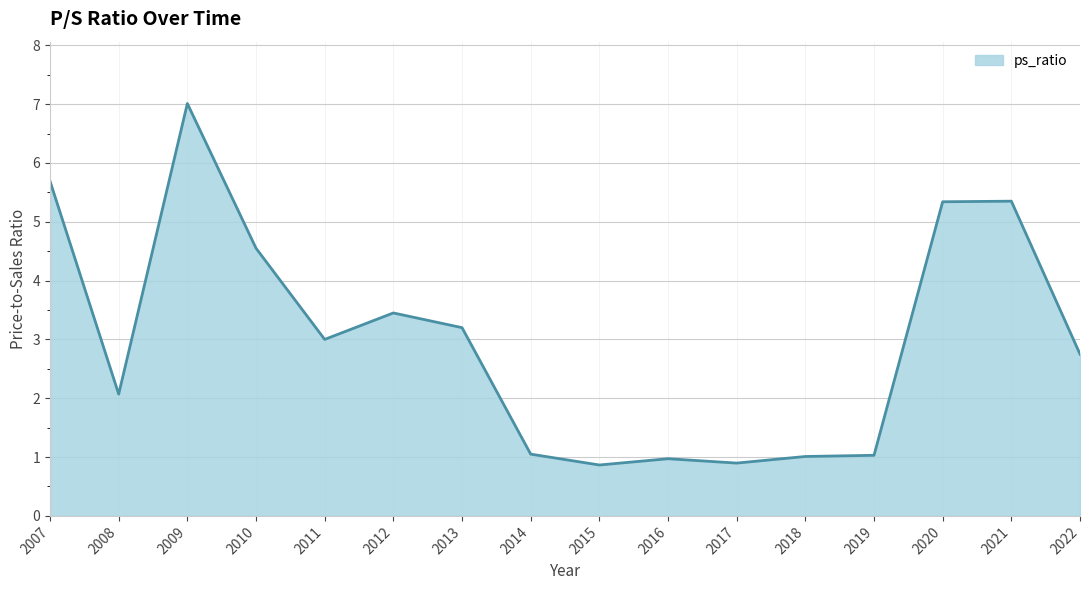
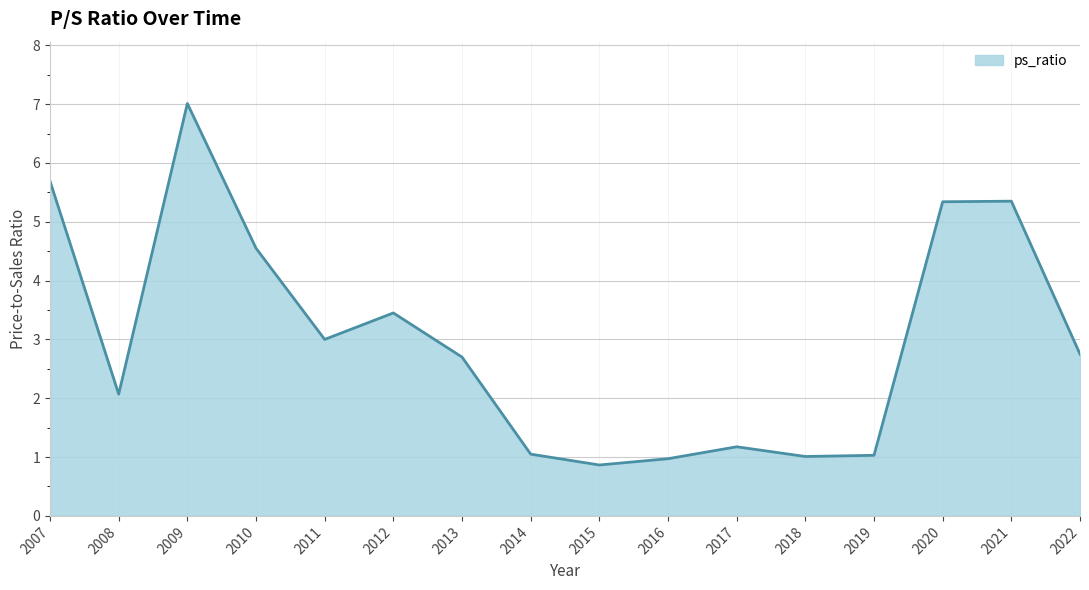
2013: 3.2 -> 2.7
2017: 0.9 -> 1.2
